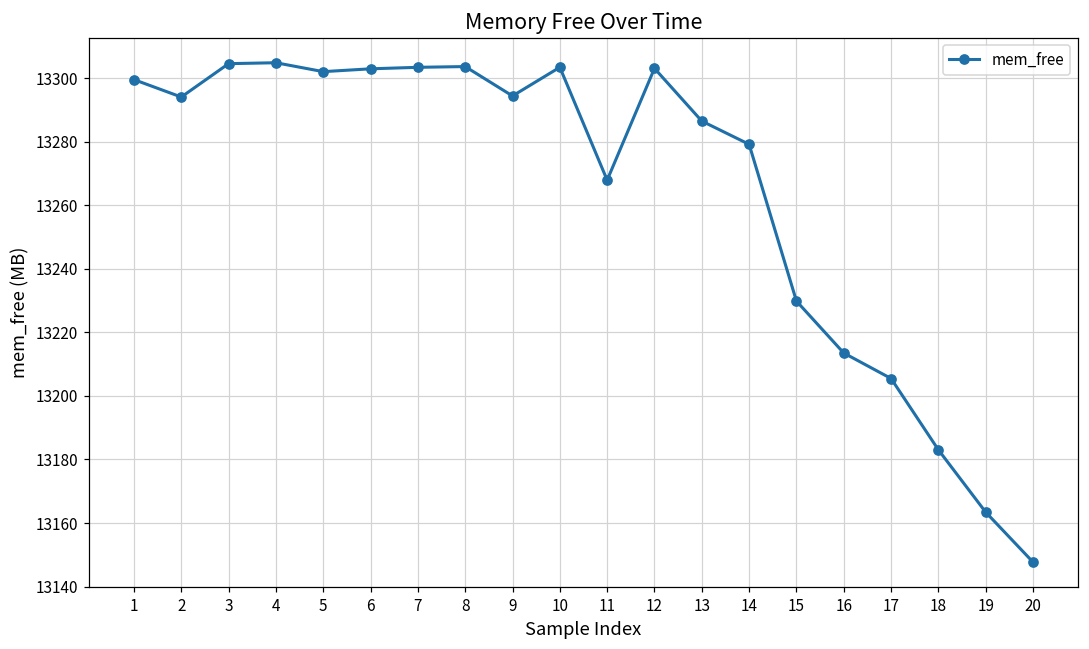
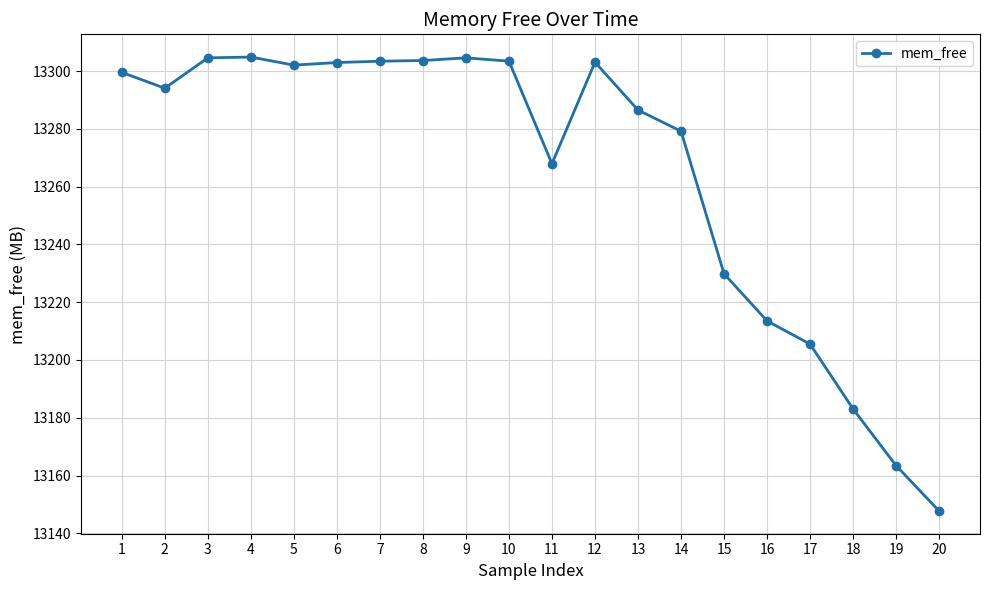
9: 13294 -> 13305
